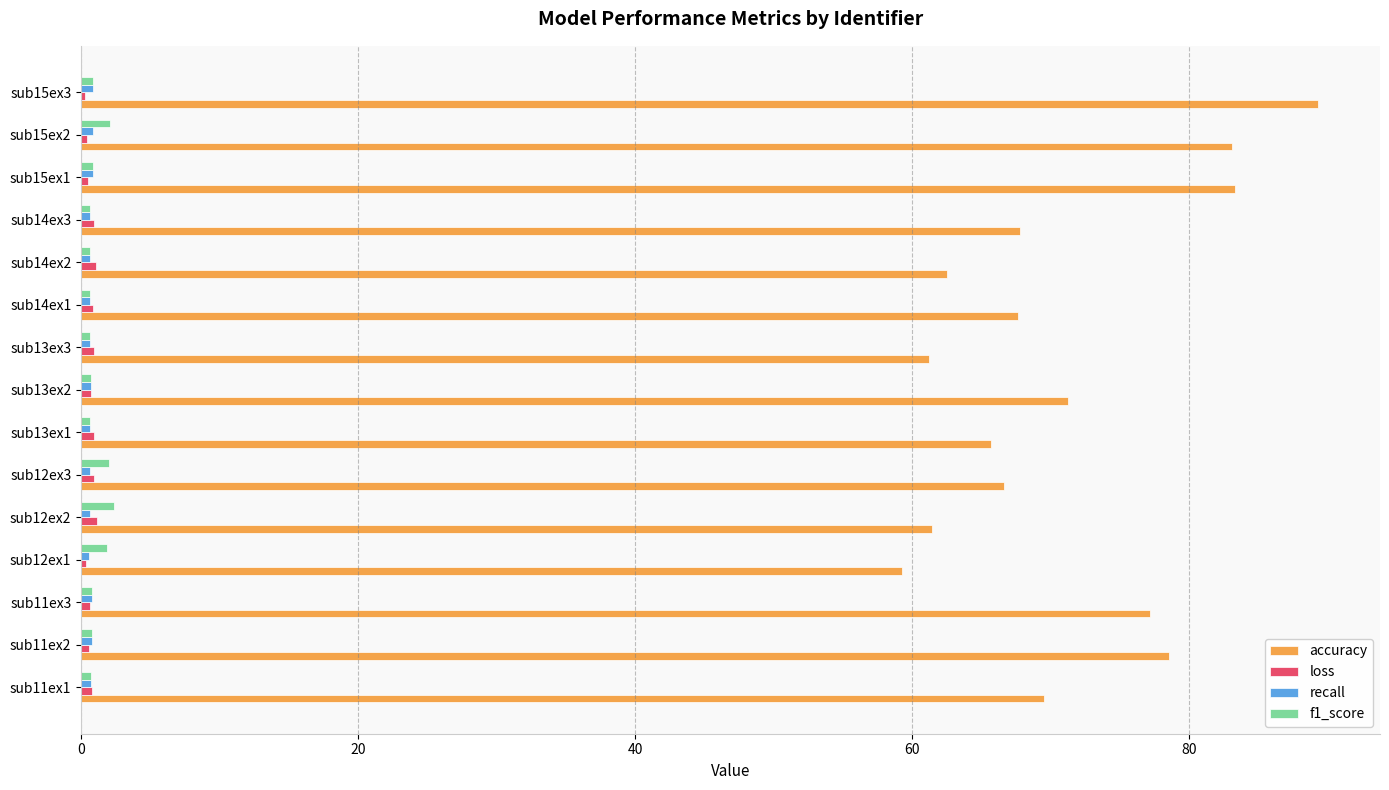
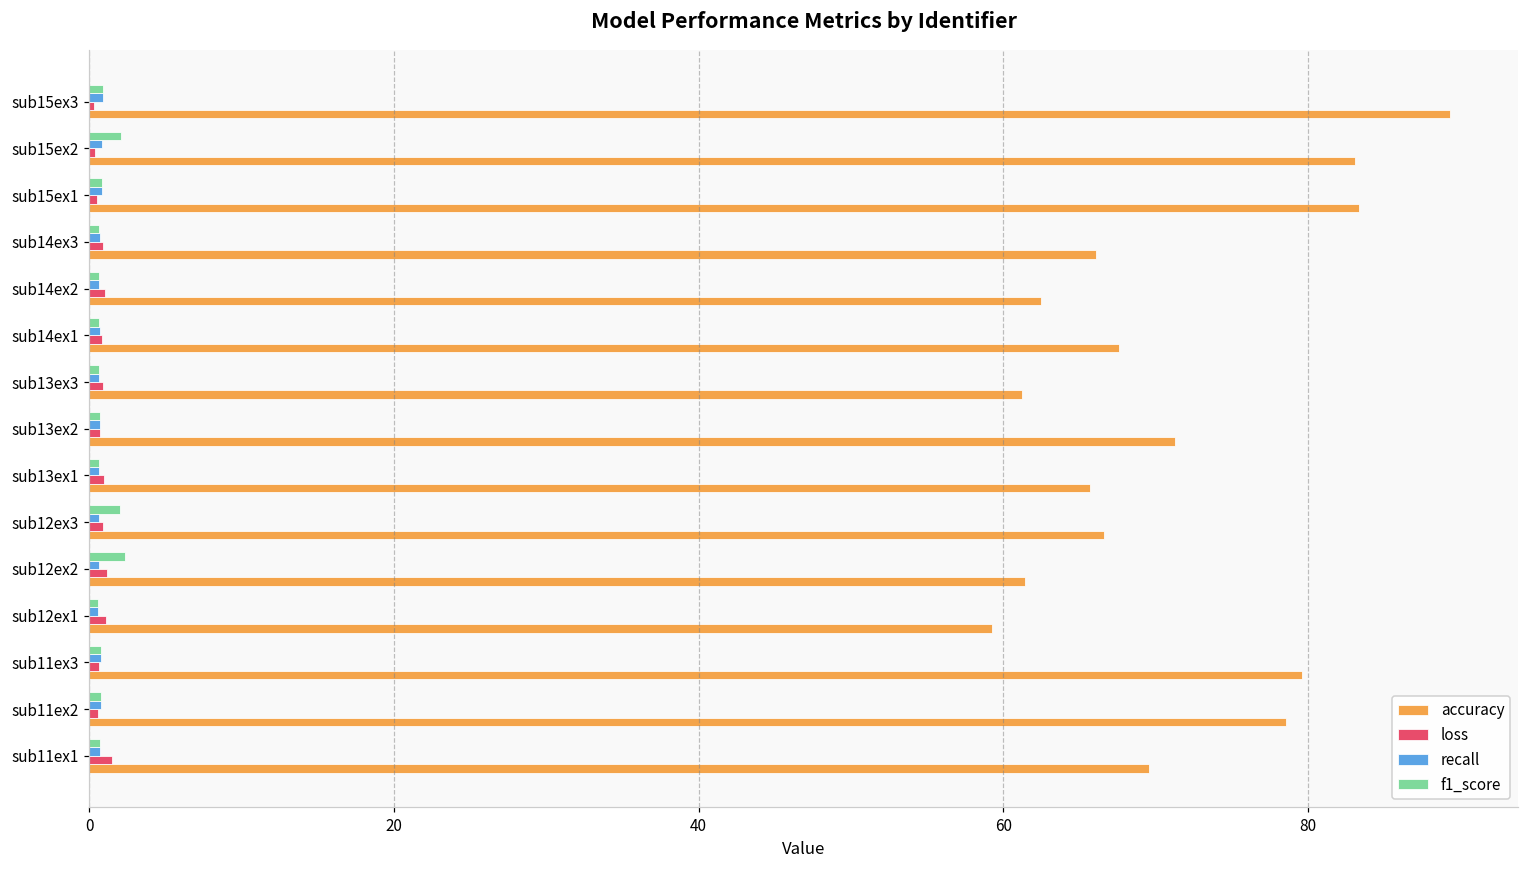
accuracy, sub14ex3: 67.8 -> 66.1
f1_score, sub12ex1: 1.9 -> 0.6
loss, sub12ex1: 0.4 -> 1.1
accuracy, sub11ex3: 77.2 -> 79.6
loss, sub11ex1: 0.8 -> 1.5
